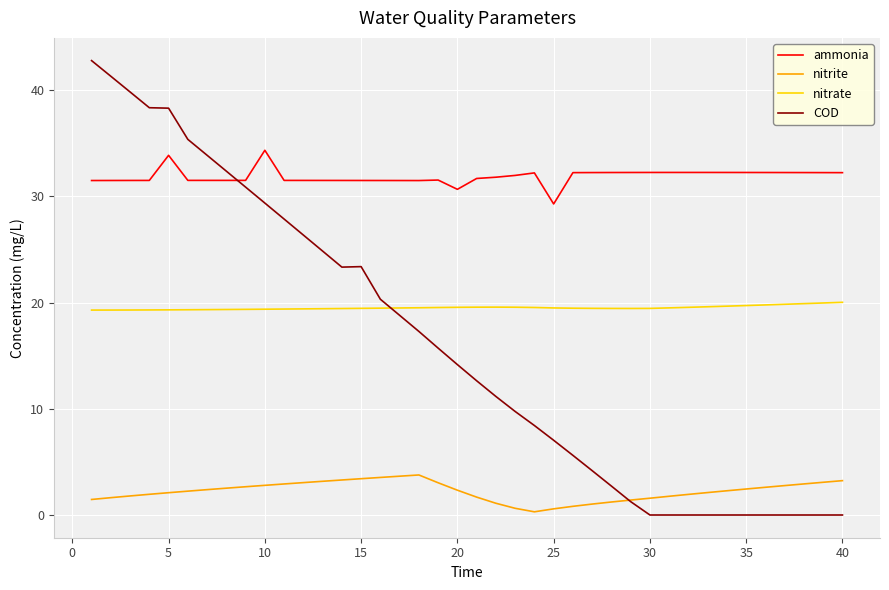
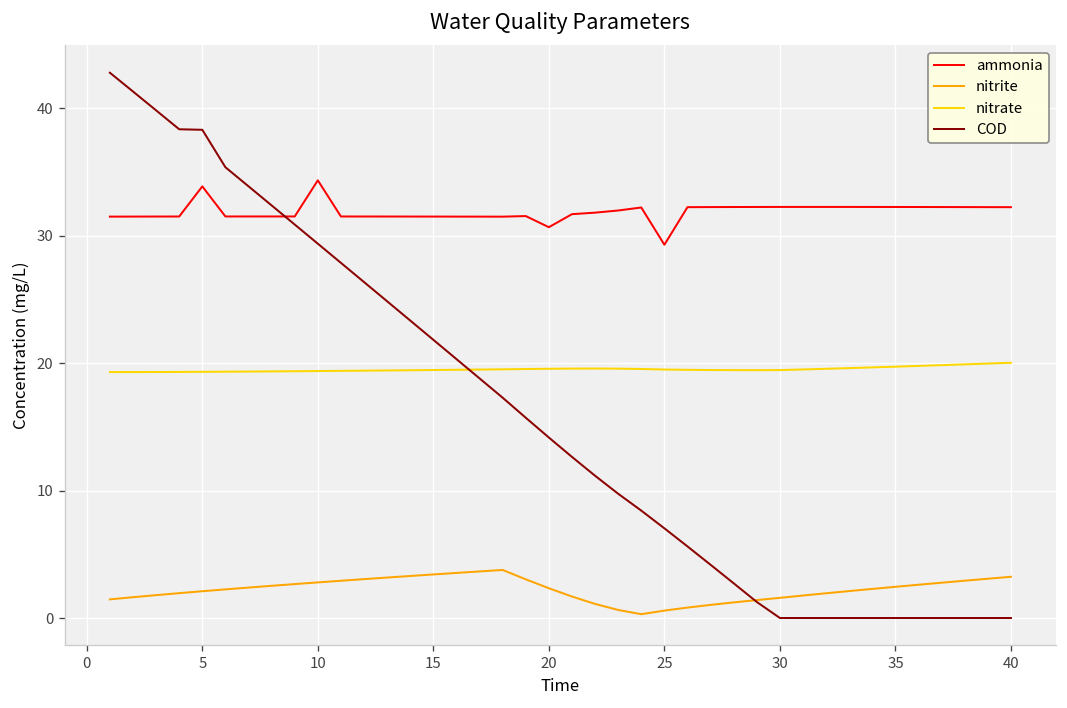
COD, 15: 23.4 -> 21.8
